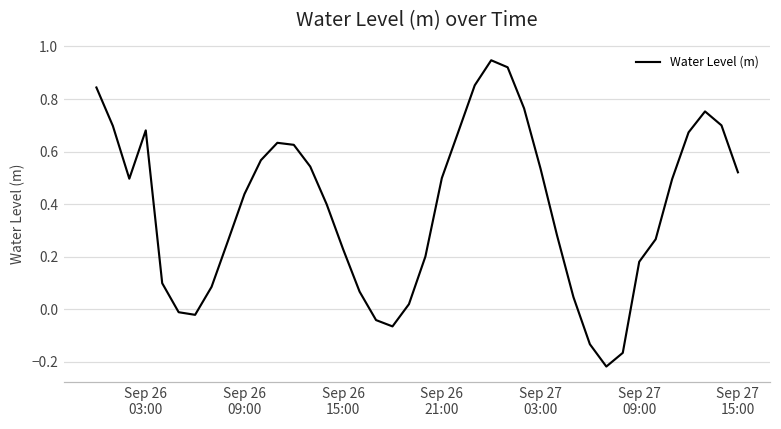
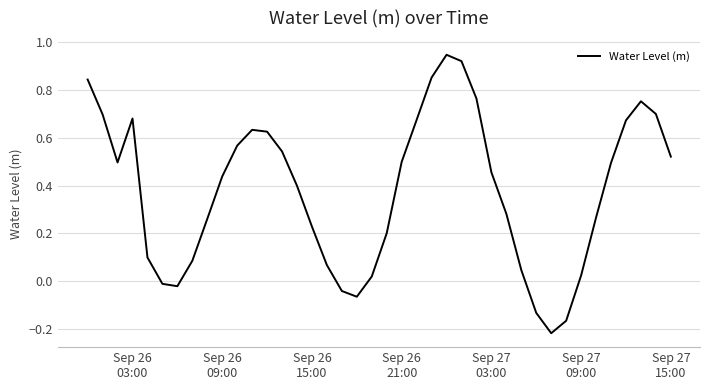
Sep 27 03:00: 0.54 -> 0.46
Sep 27 09:00: 0.18 -> 0.02
